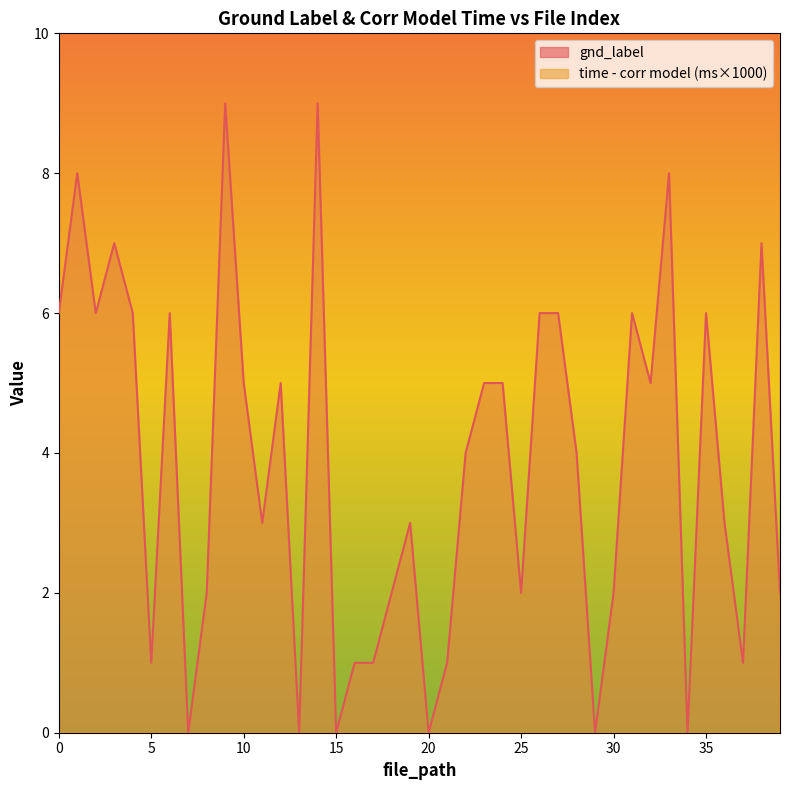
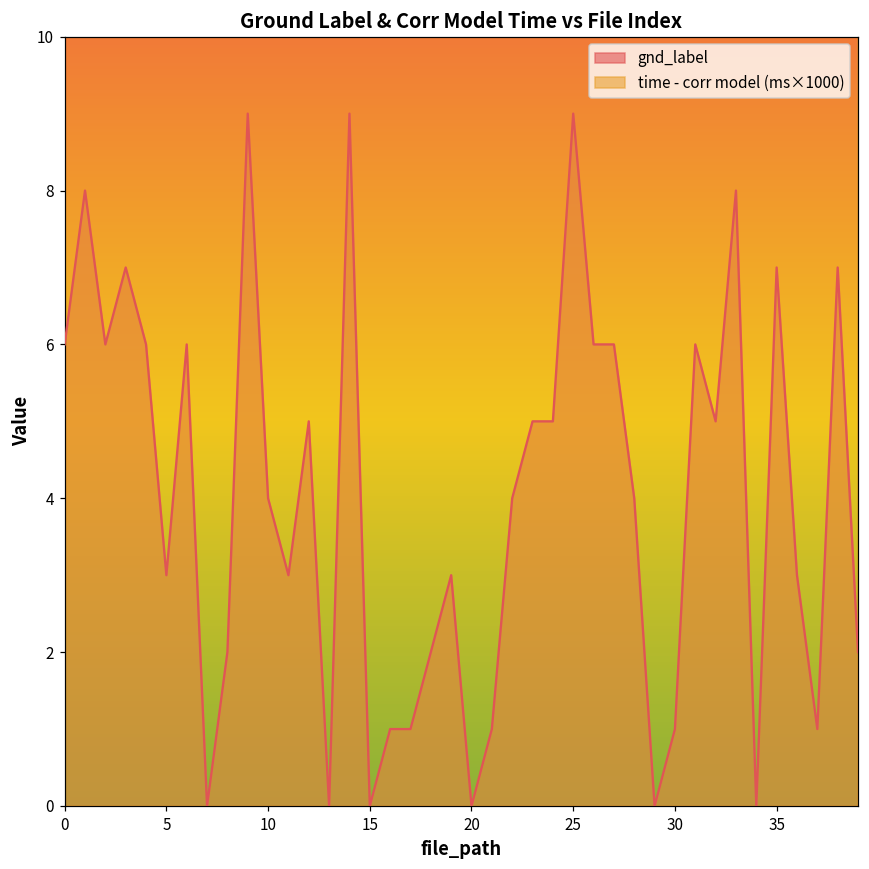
gnd_label, 5: 1 -> 3
gnd_label, 10: 5 -> 4
gnd_label, 25: 2 -> 9
gnd_label, 30: 2 -> 1
gnd_label, 35: 6 -> 7
